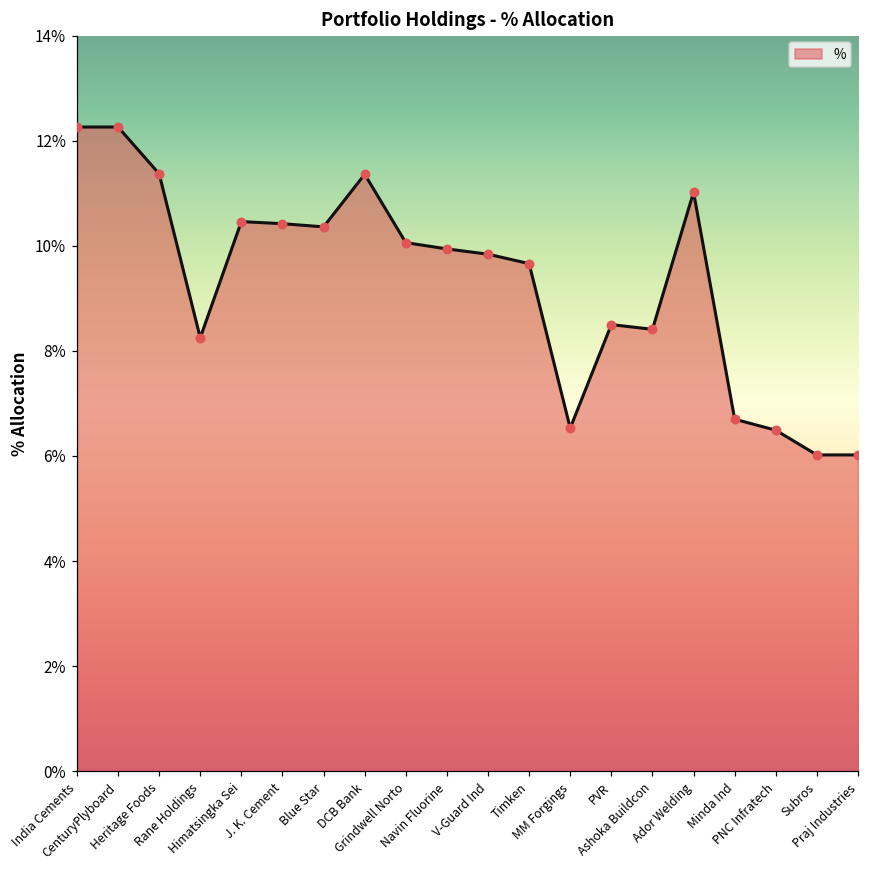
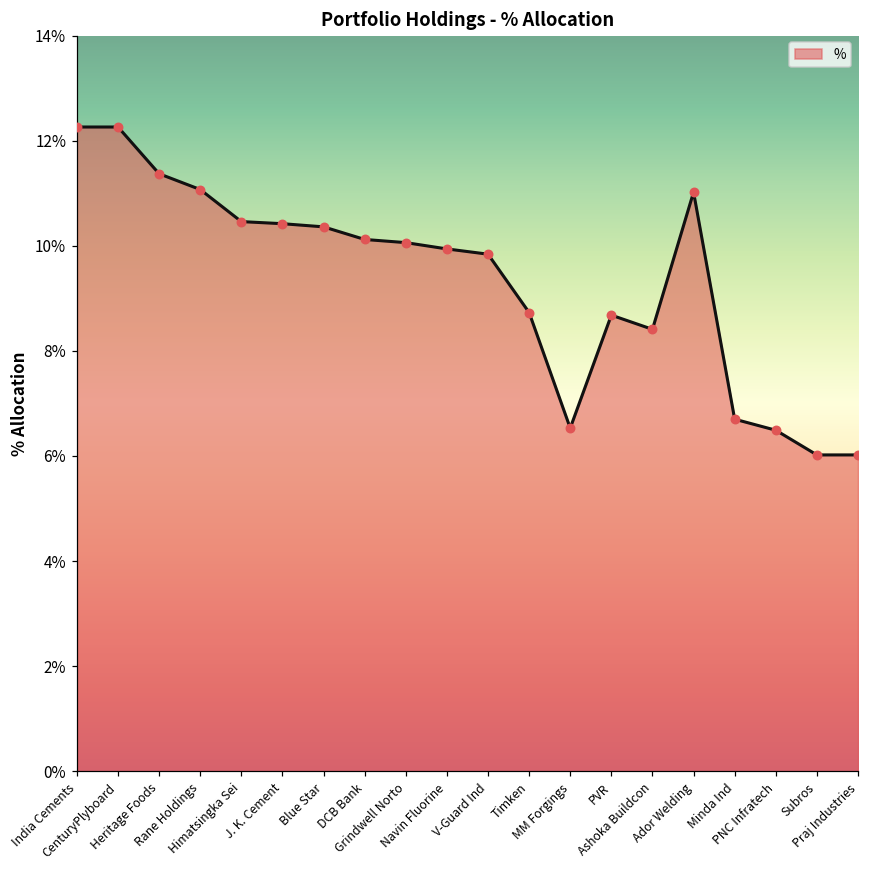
Rane Holdings: 8.3% -> 11.1%
DCB Bank: 11.4% -> 10.1%
Timken: 9.7% -> 8.7%
PVR: 8.5% -> 8.7%
